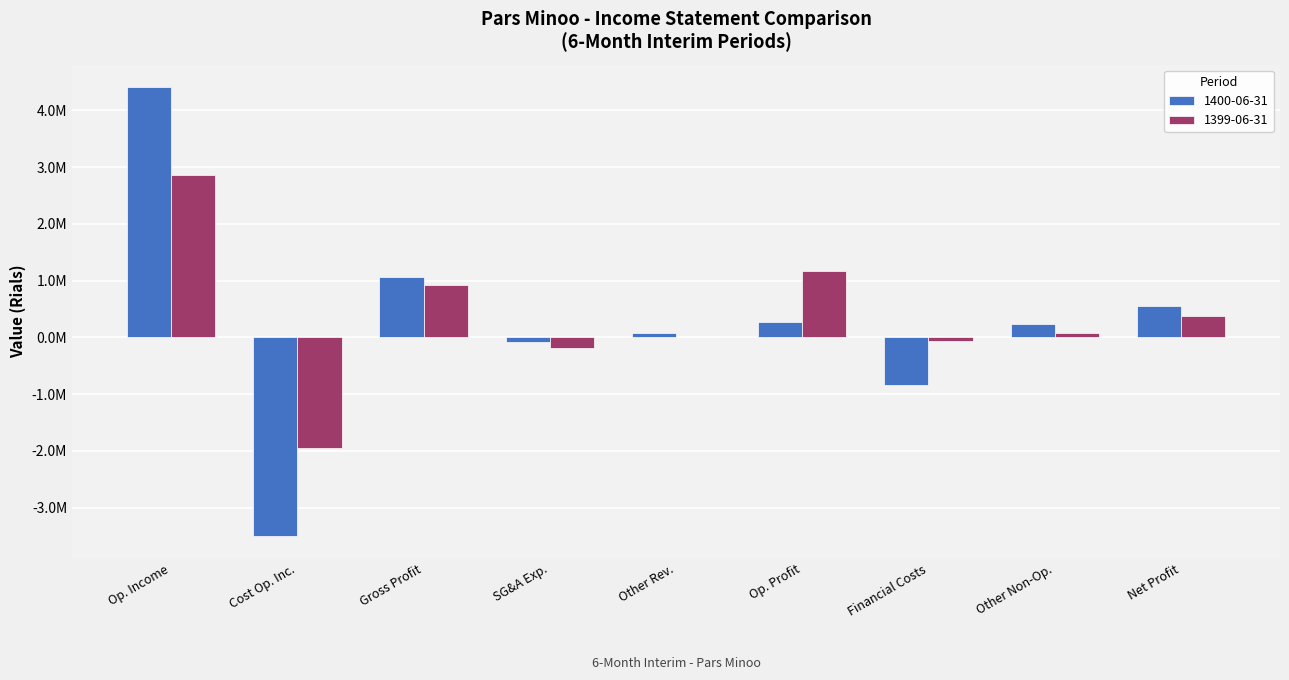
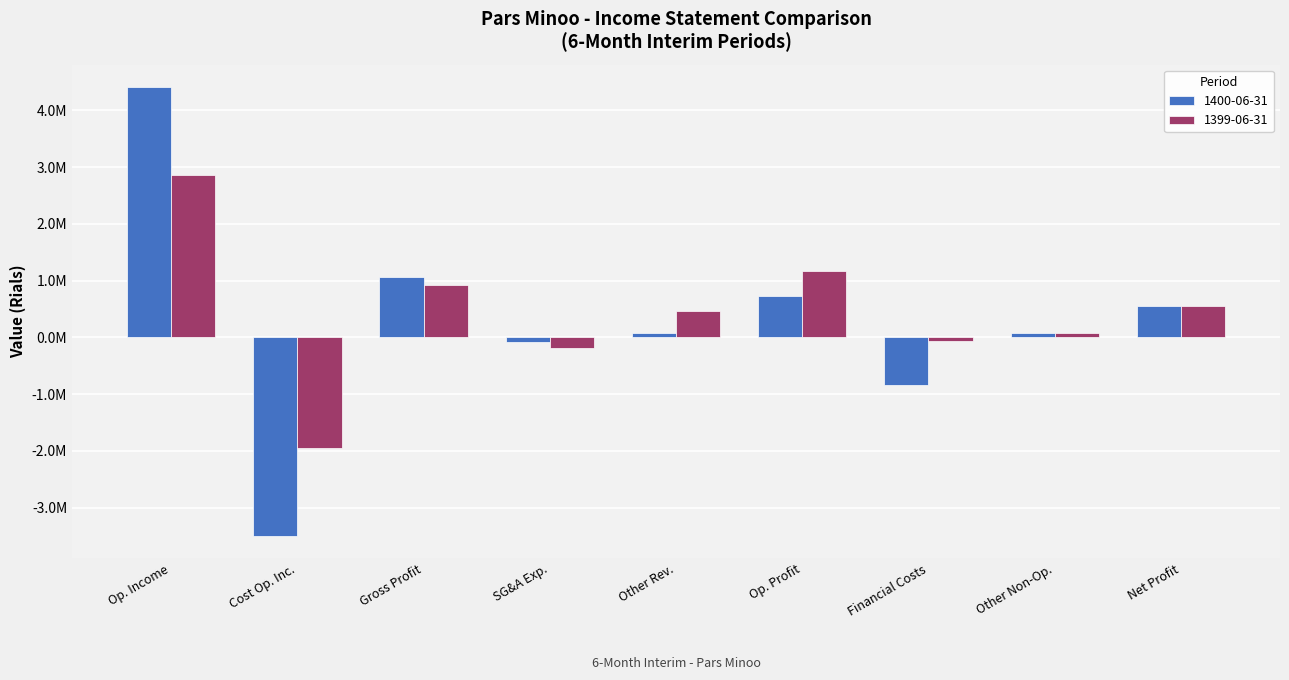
1399-06-31, Other Rev.: 0 -> 500000
1400-06-31, Op. Profit: 300000 -> 700000
1400-06-31, Other Non-Op.: 200000 -> 100000
1399-06-31, Net Profit: 400000 -> 600000
